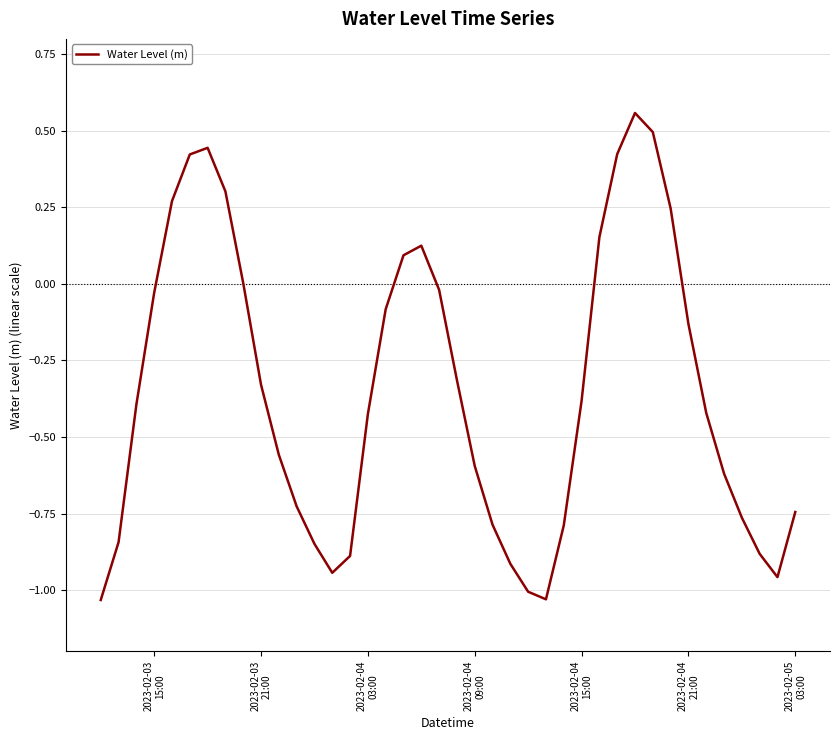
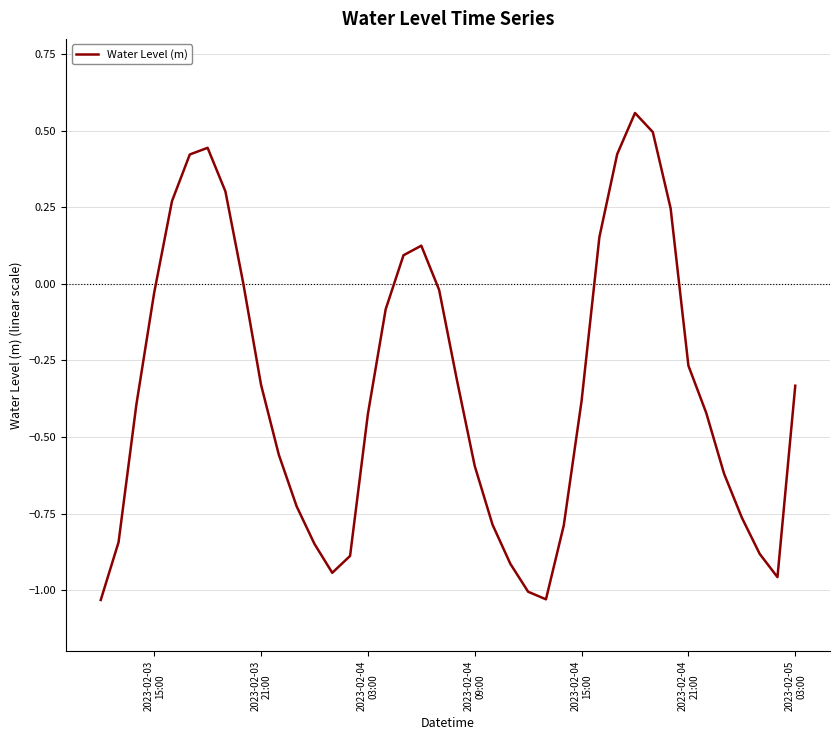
2023-02-04 21:00: -0.13 -> -0.27
2023-02-05 03:00: -0.74 -> -0.33
